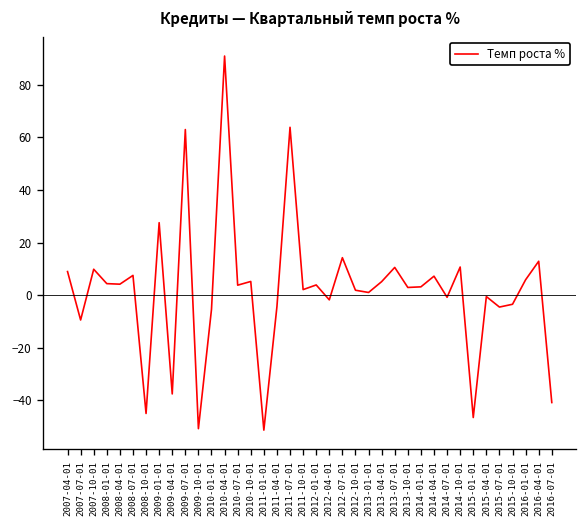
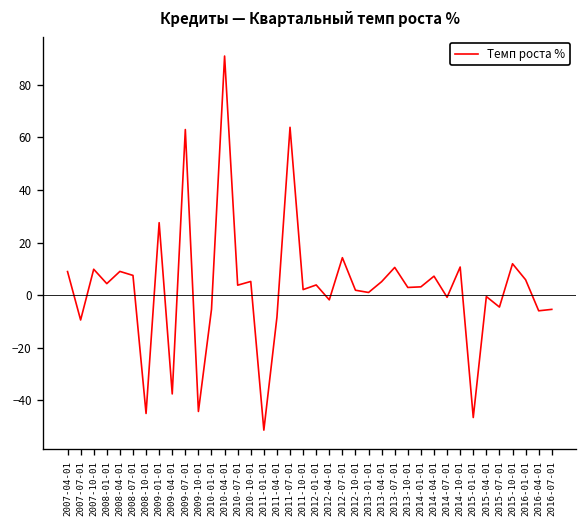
2008-04-01: 4 -> 9
2009-10-01: -51 -> -44
2011-04-01: -4 -> -8
2015-10-01: -3 -> 12
2016-04-01: 13 -> -6
2016-07-01: -41 -> -5
